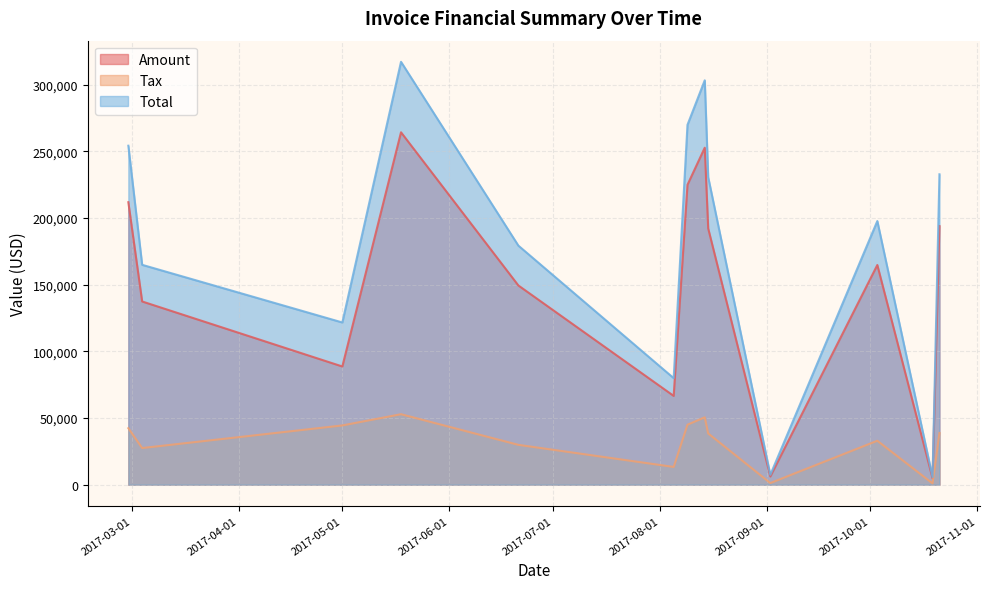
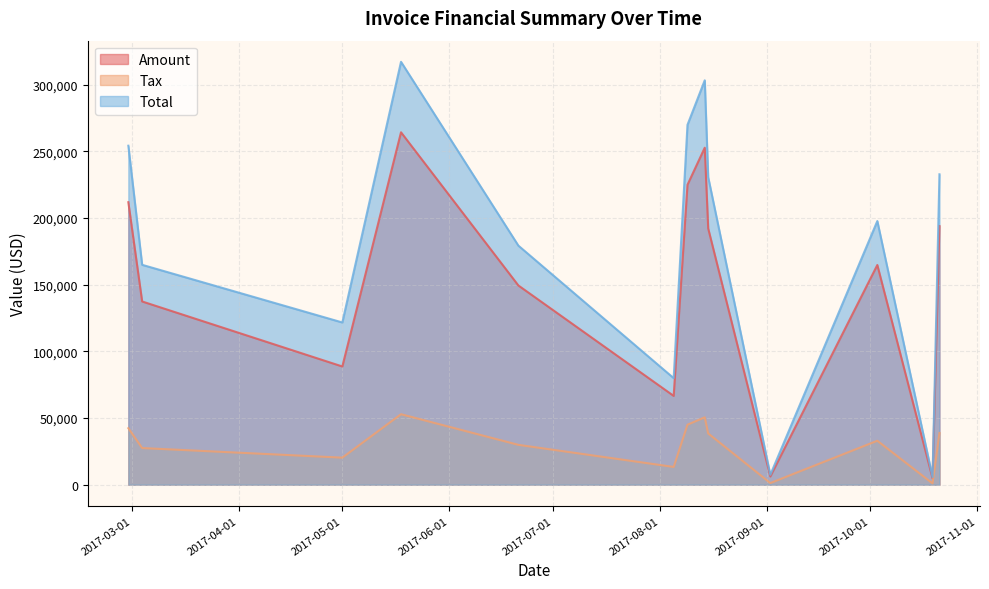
Tax, 2017-05-01: 44,000 -> 20,000
